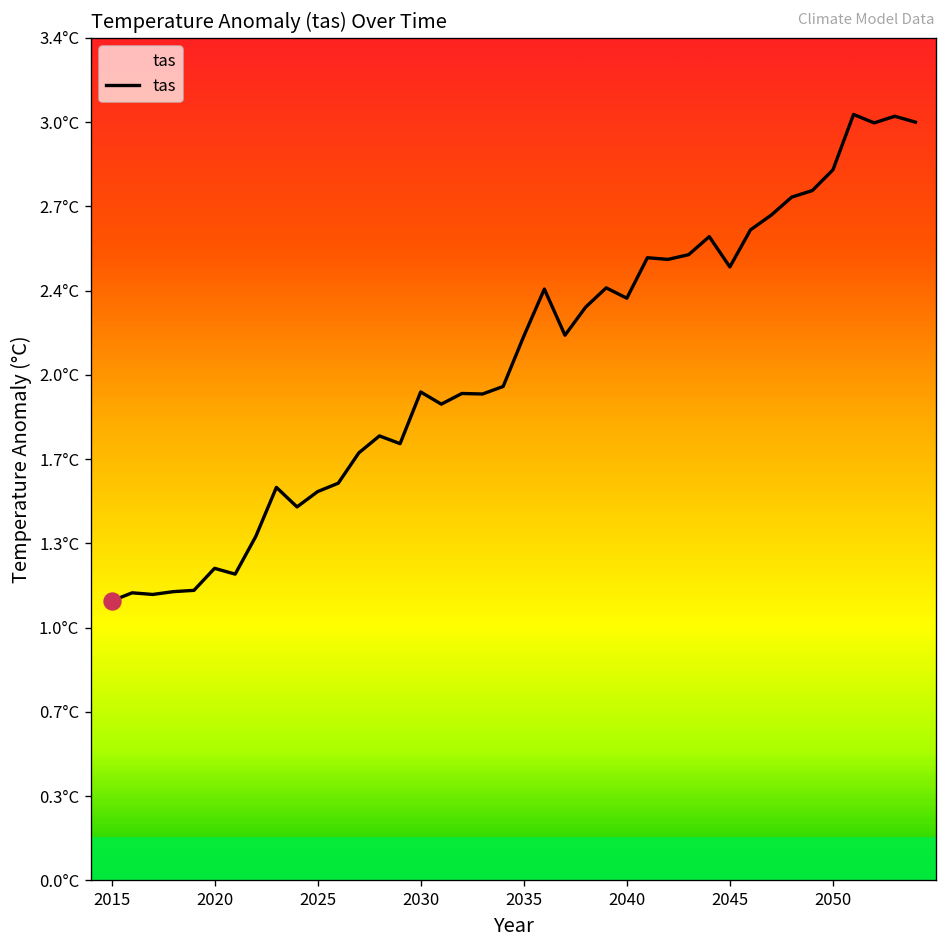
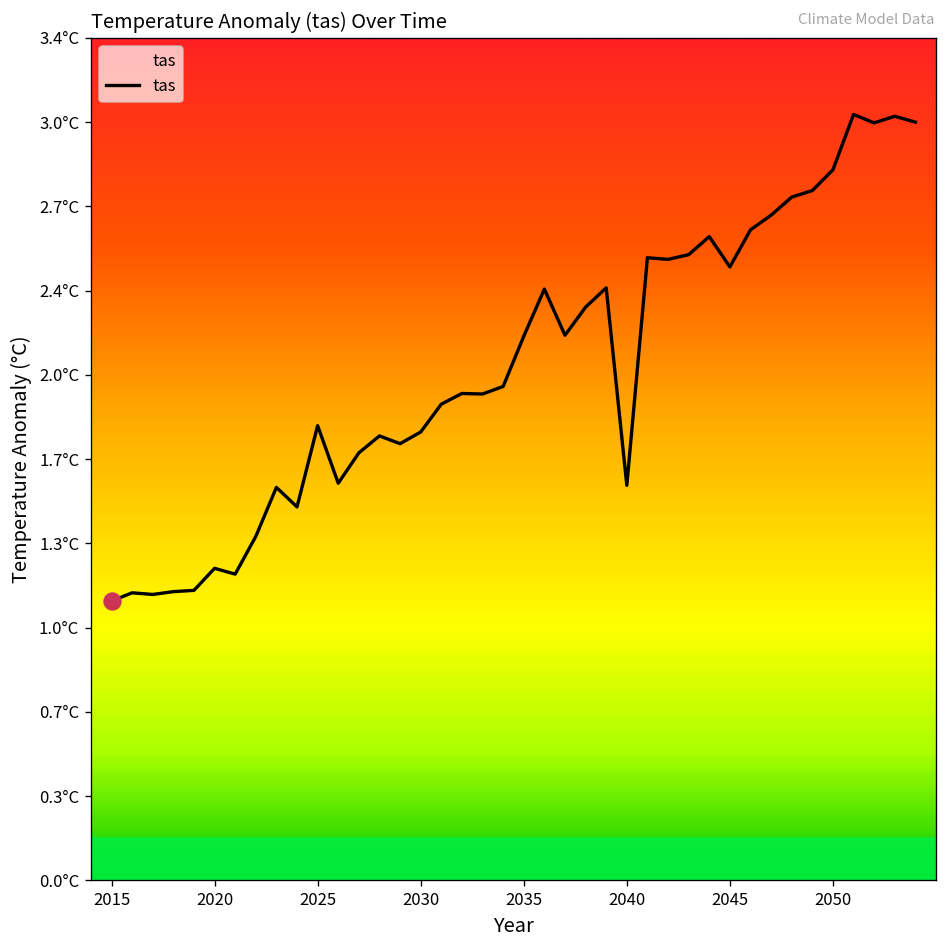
tas, 2025: 1.55°C -> 1.82°C
tas, 2030: 1.95°C -> 1.79°C
tas, 2040: 2.33°C -> 1.58°C
